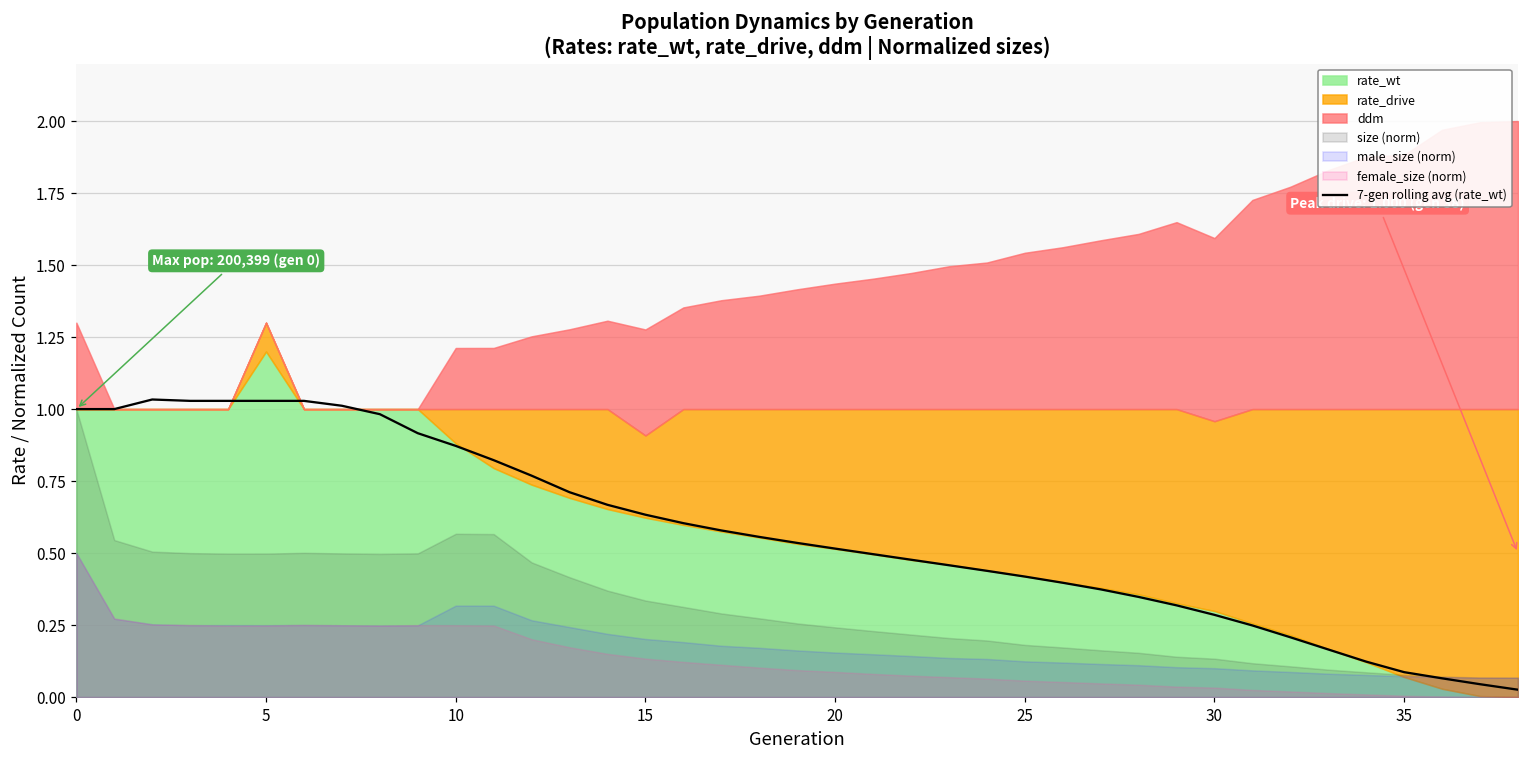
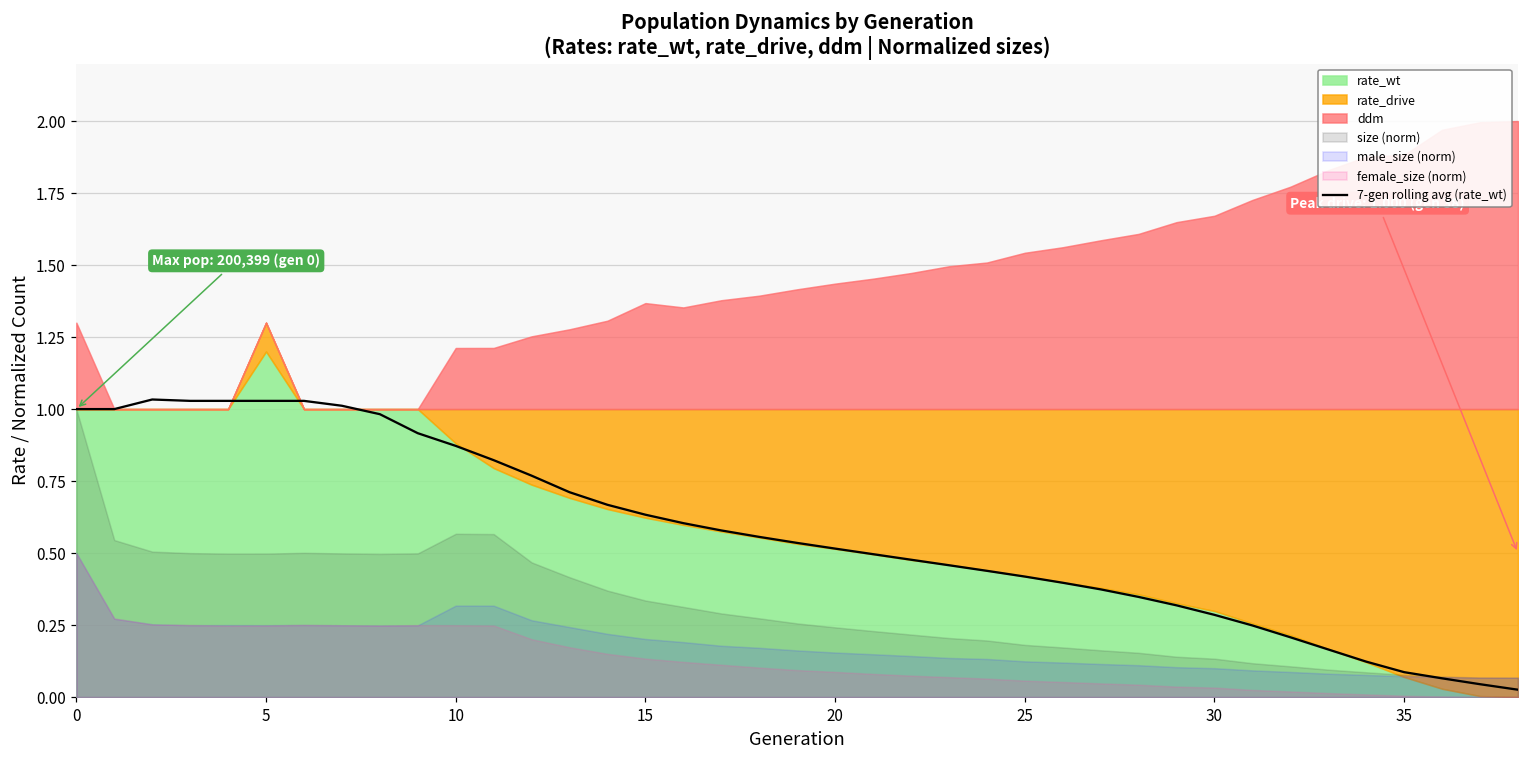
rate_drive, 15: 0.29 -> 0.38
rate_drive, 30: 0.66 -> 0.70
ddm, 30: 0.64 -> 0.67
